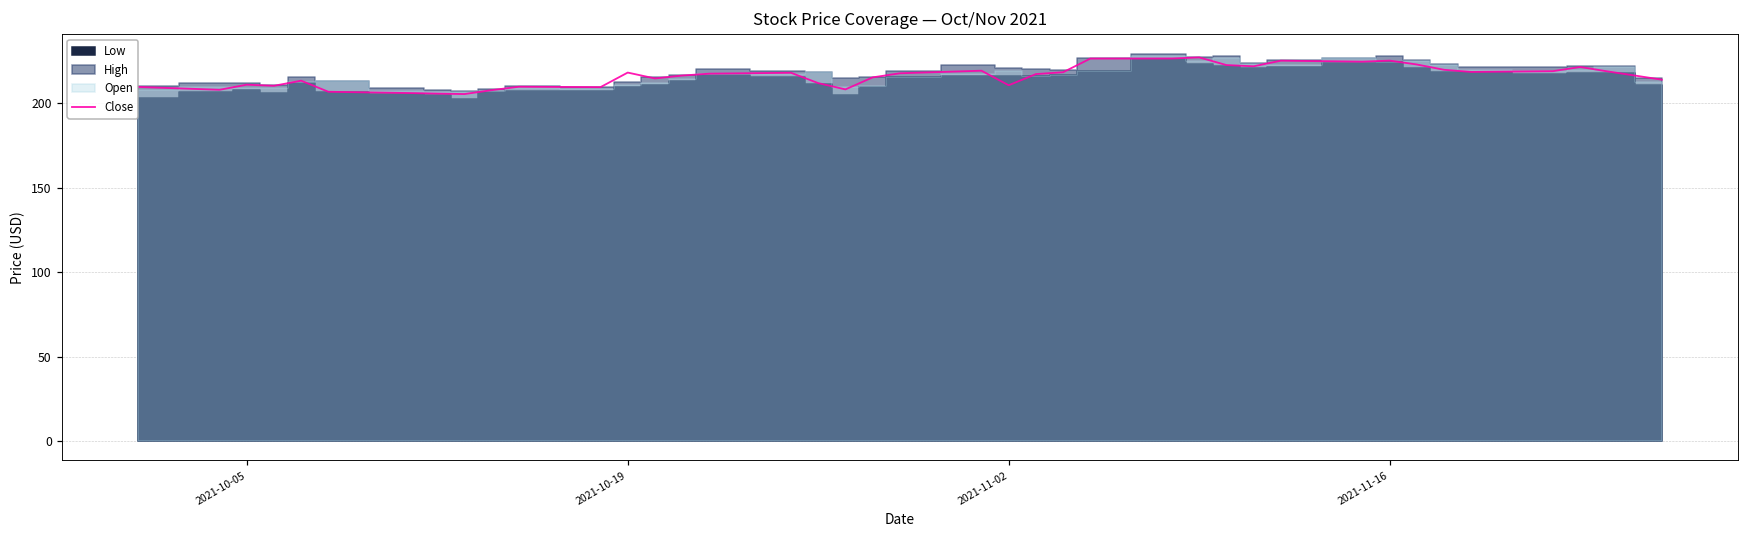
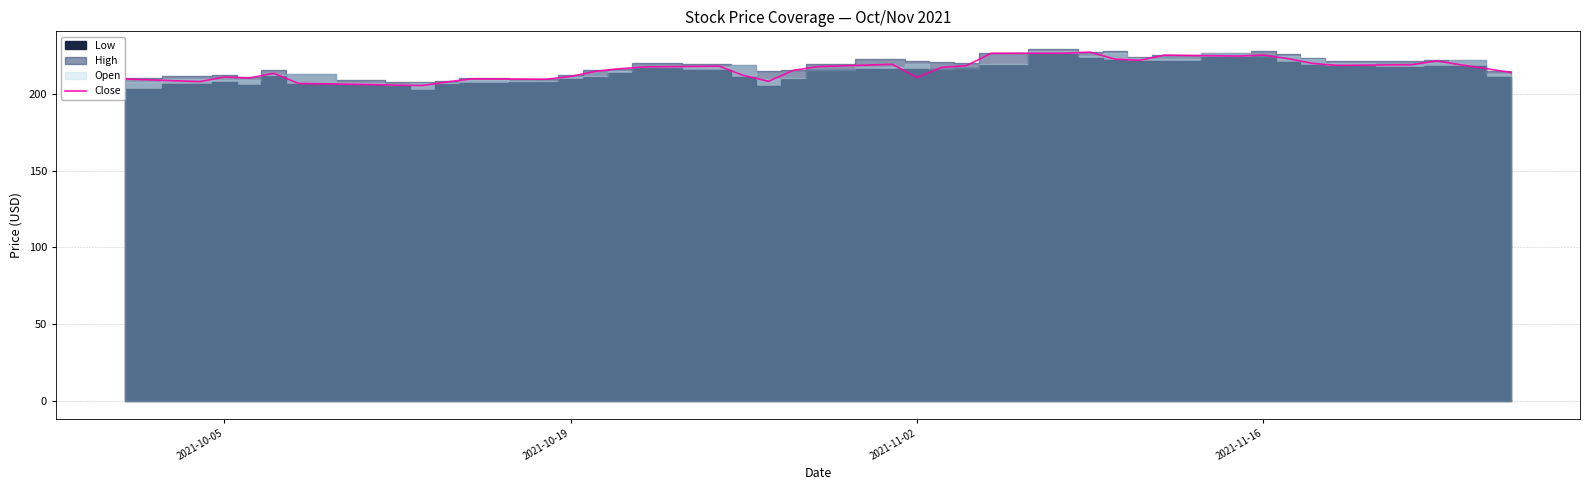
Close, 2021-10-19: 218 -> 211
